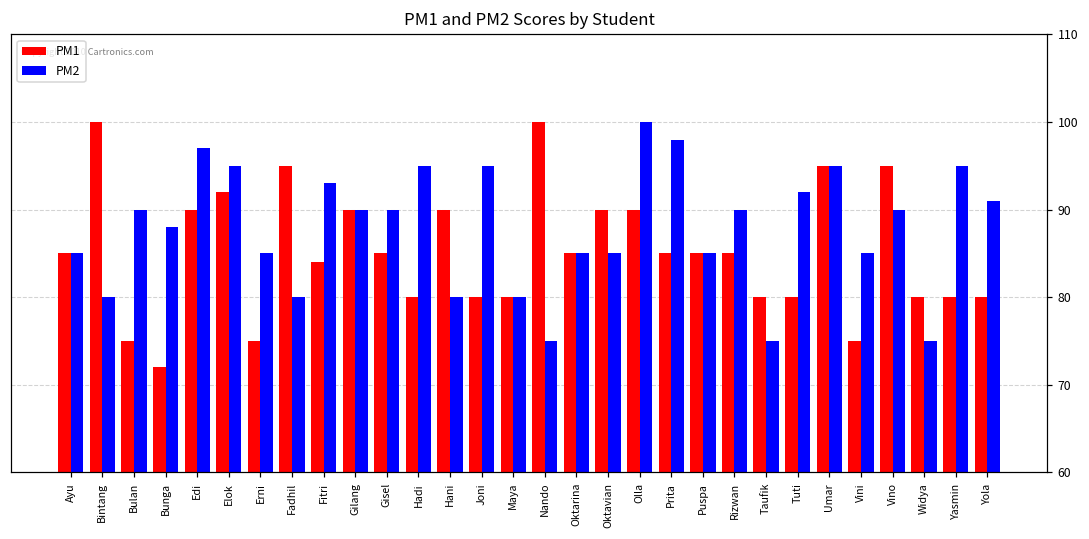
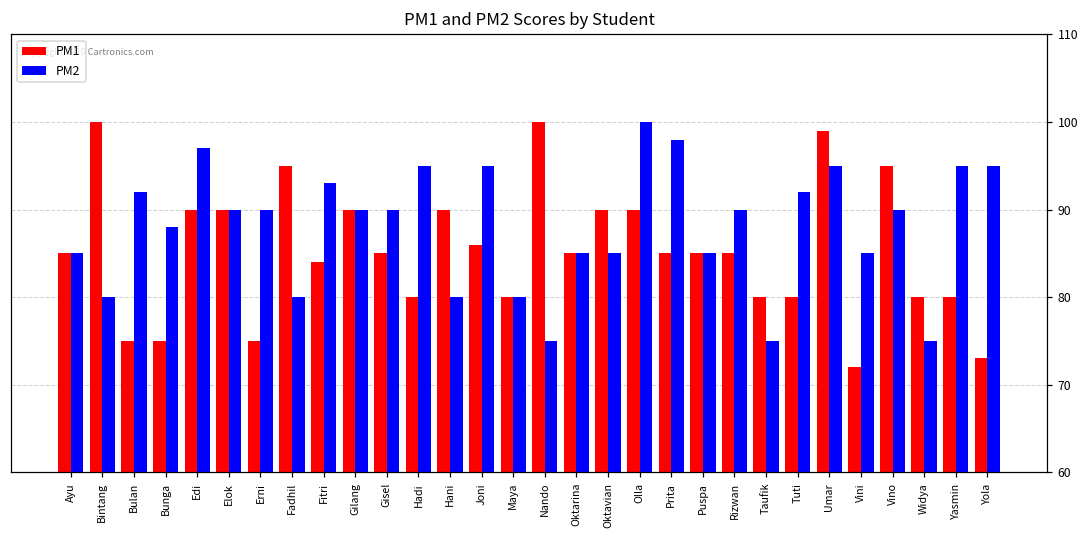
PM2, Bulan: 90 -> 92
PM1, Bunga: 72 -> 75
PM1, Elok: 92 -> 90
PM2, Elok: 95 -> 90
PM2, Erni: 85 -> 90
PM1, Joni: 80 -> 86
PM1, Umar: 95 -> 99
PM1, Vini: 75 -> 72
PM1, Yola: 80 -> 73
PM2, Yola: 91 -> 95
